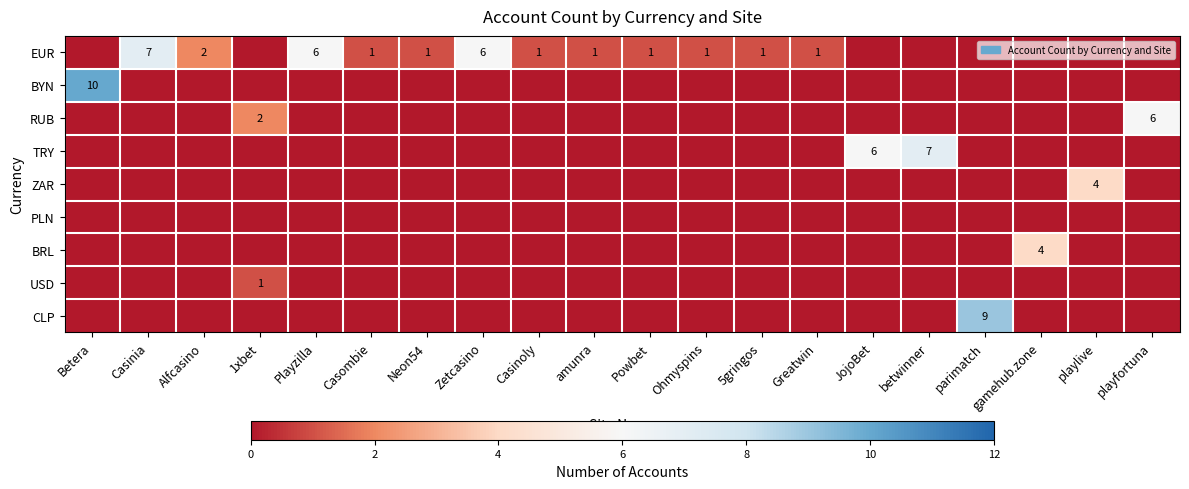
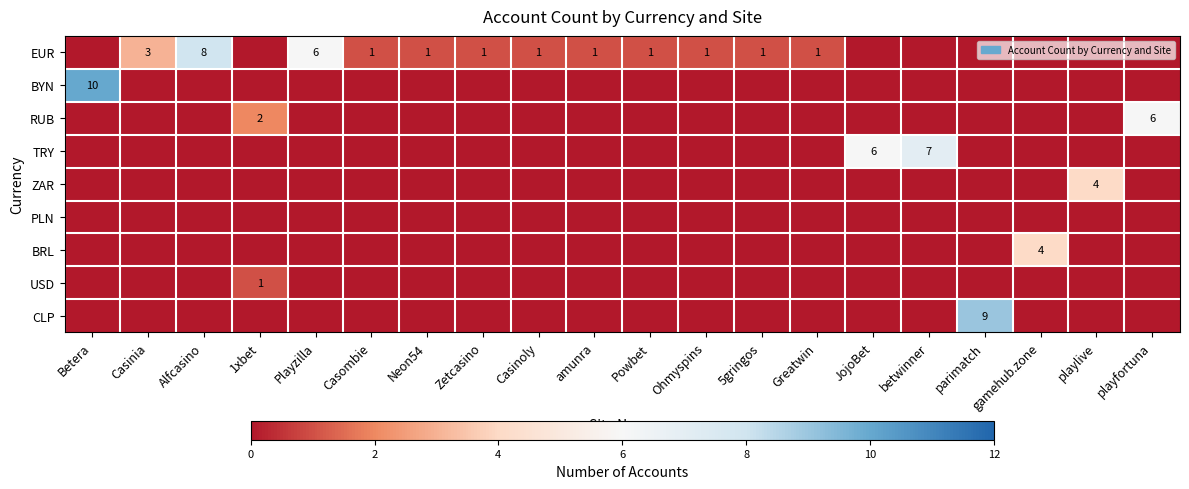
EUR, Casinia: 7 -> 3
EUR, Alfcasino: 2 -> 8
EUR, Zetcasino: 6 -> 1
